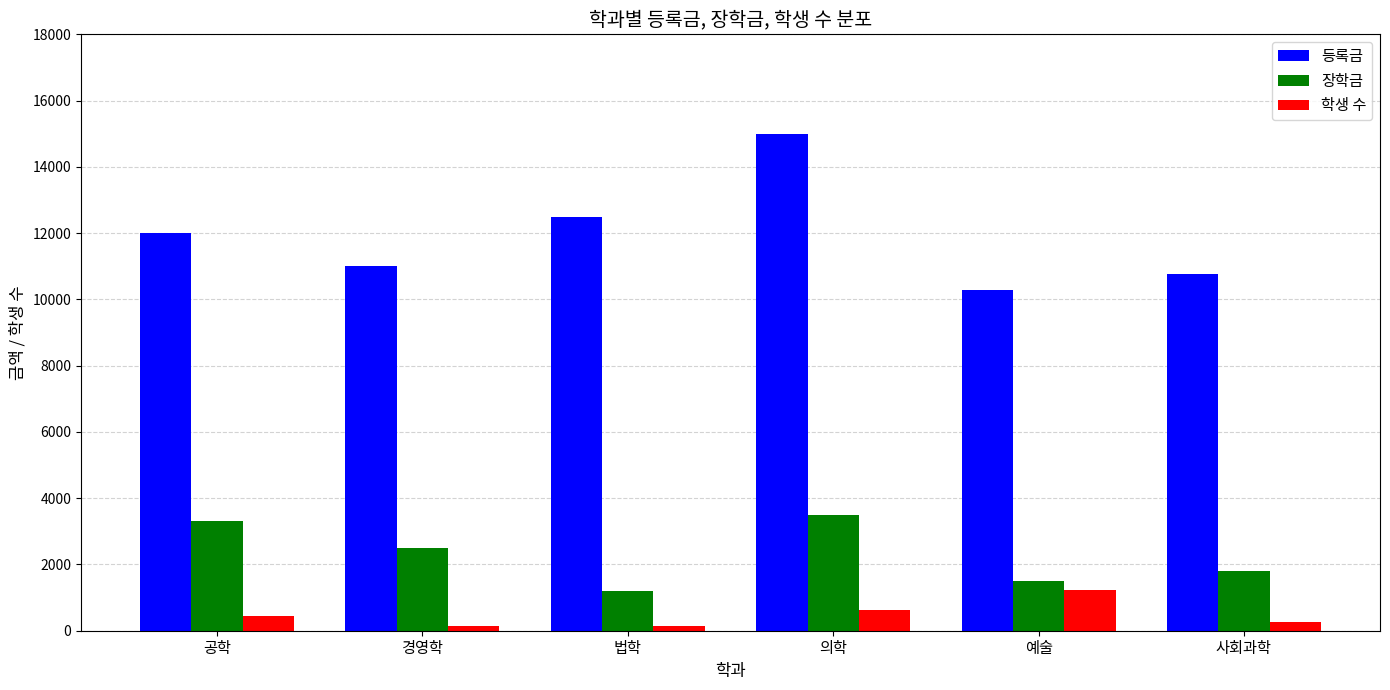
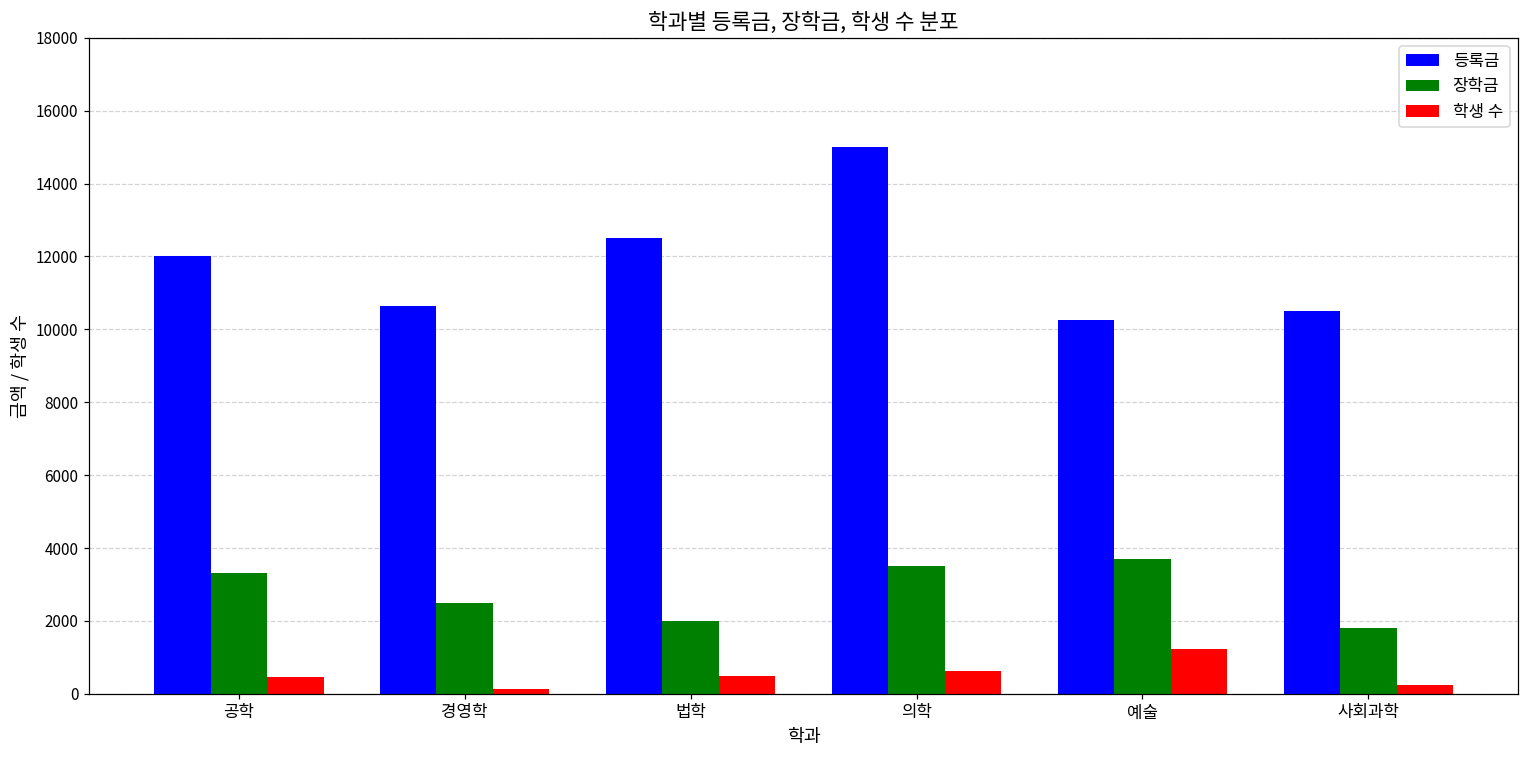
등록금, 경영학: 11000 -> 10600
장학금, 법학: 1200 -> 2000
학생 수, 법학: 200 -> 500
장학금, 예술: 1500 -> 3700
등록금, 사회과학: 10800 -> 10500
